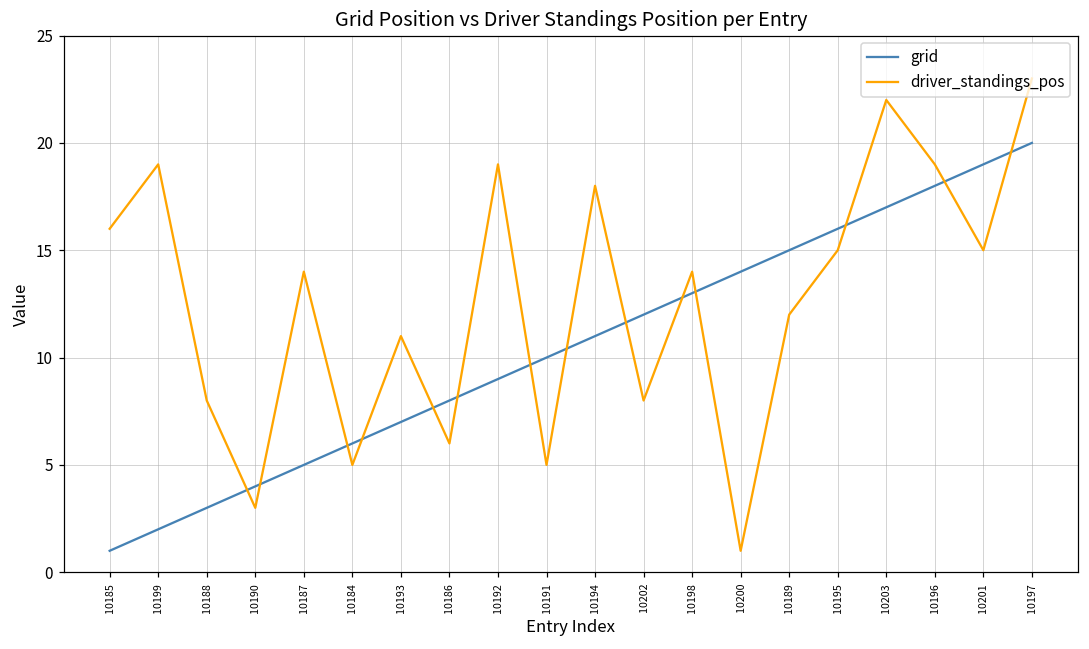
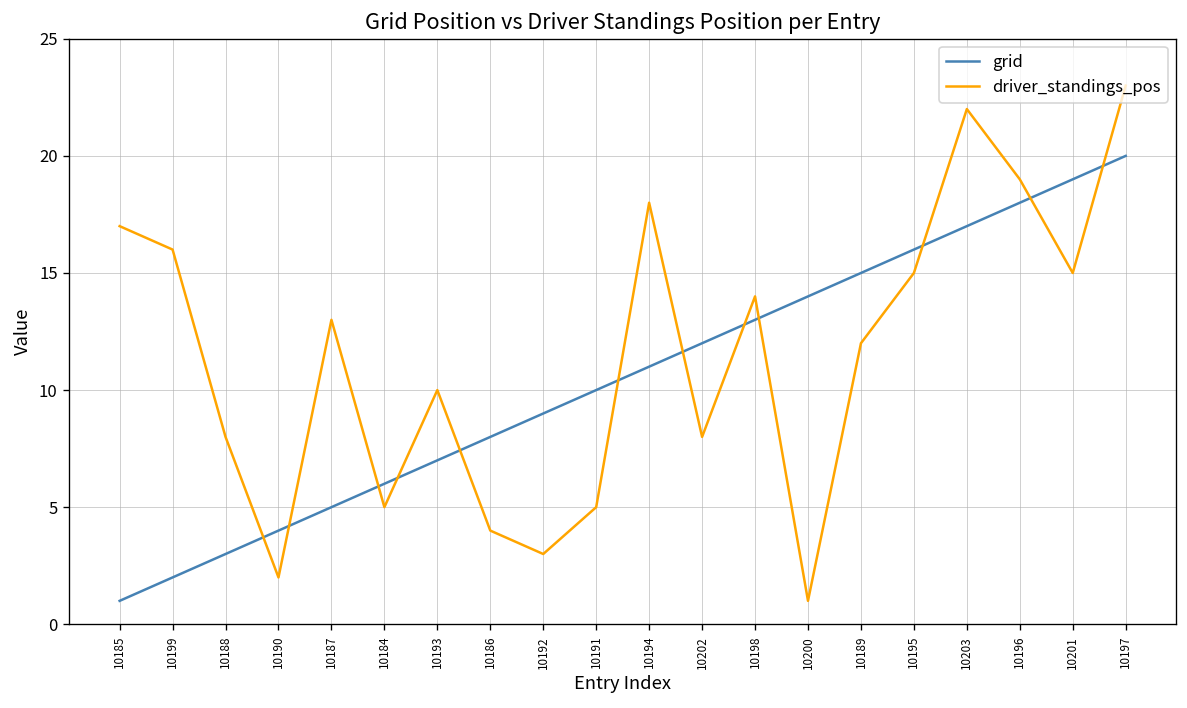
driver_standings_pos, 10185: 16 -> 17
driver_standings_pos, 10199: 19 -> 16
driver_standings_pos, 10190: 3 -> 2
driver_standings_pos, 10187: 14 -> 13
driver_standings_pos, 10193: 11 -> 10
driver_standings_pos, 10186: 6 -> 4
driver_standings_pos, 10192: 19 -> 3
